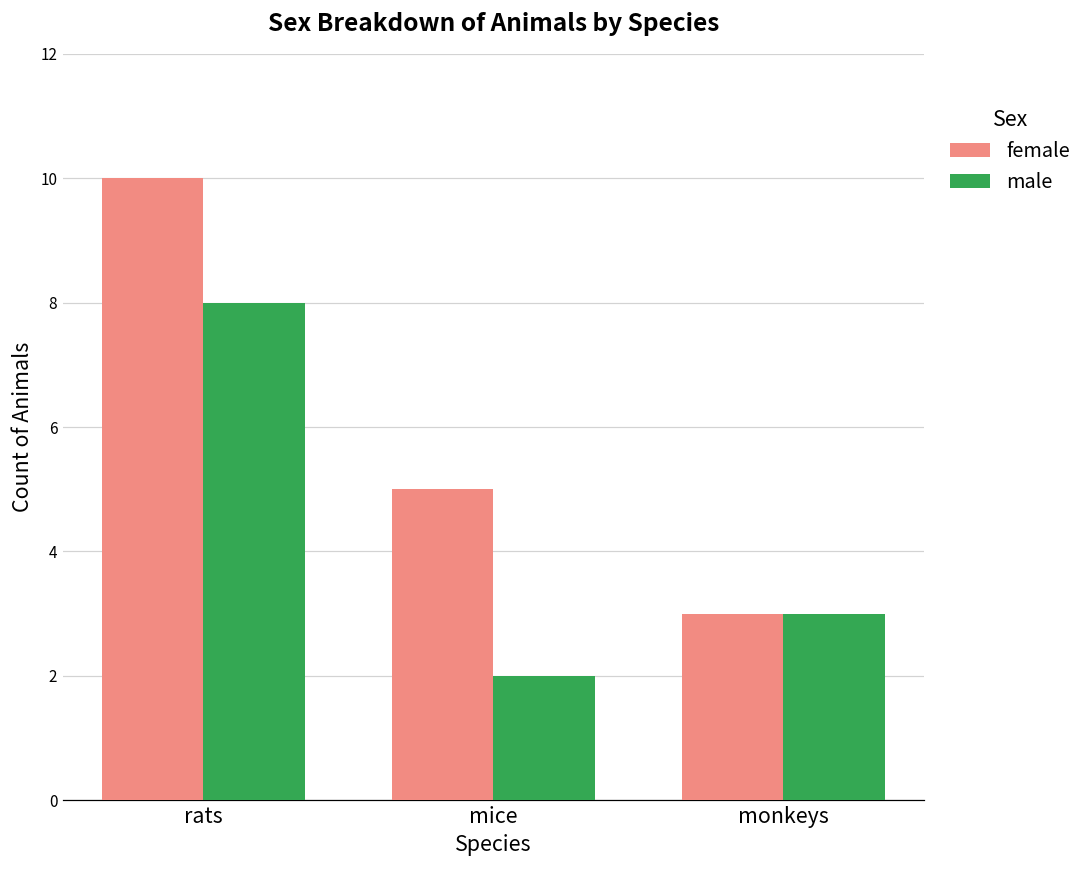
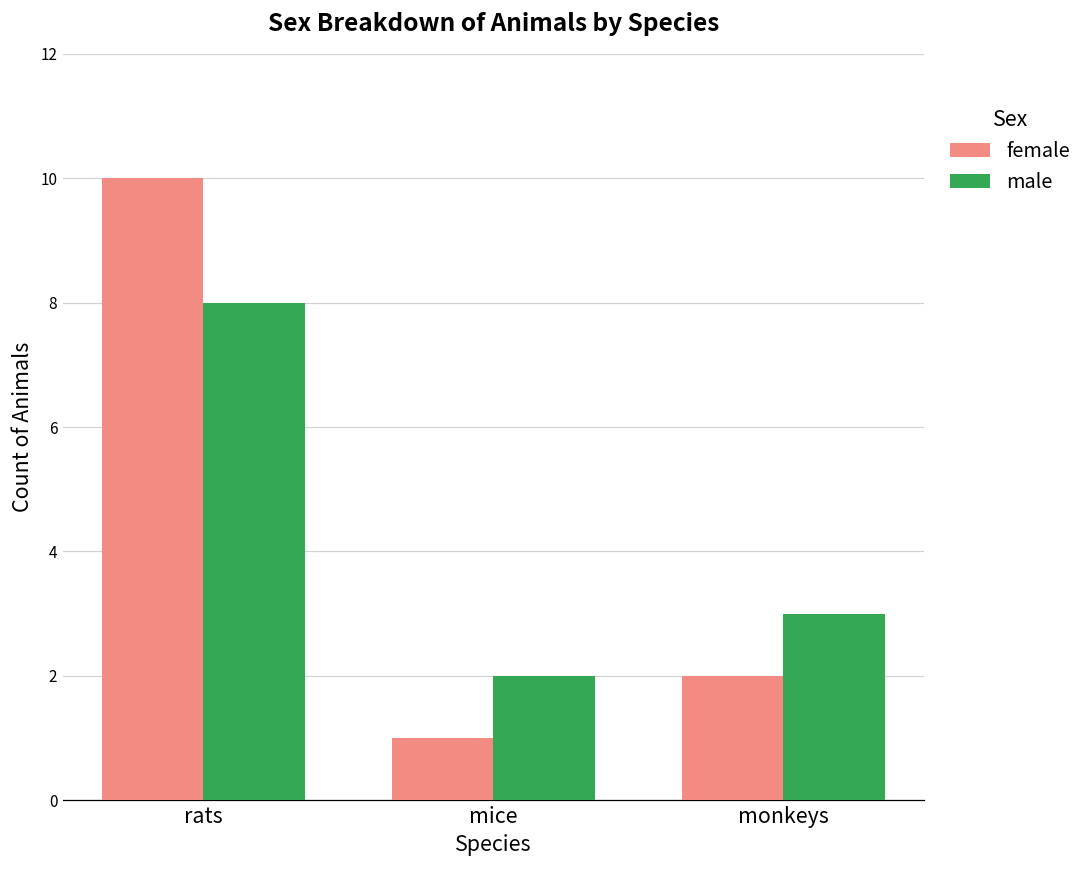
female, mice: 5 -> 1
female, monkeys: 3 -> 2
